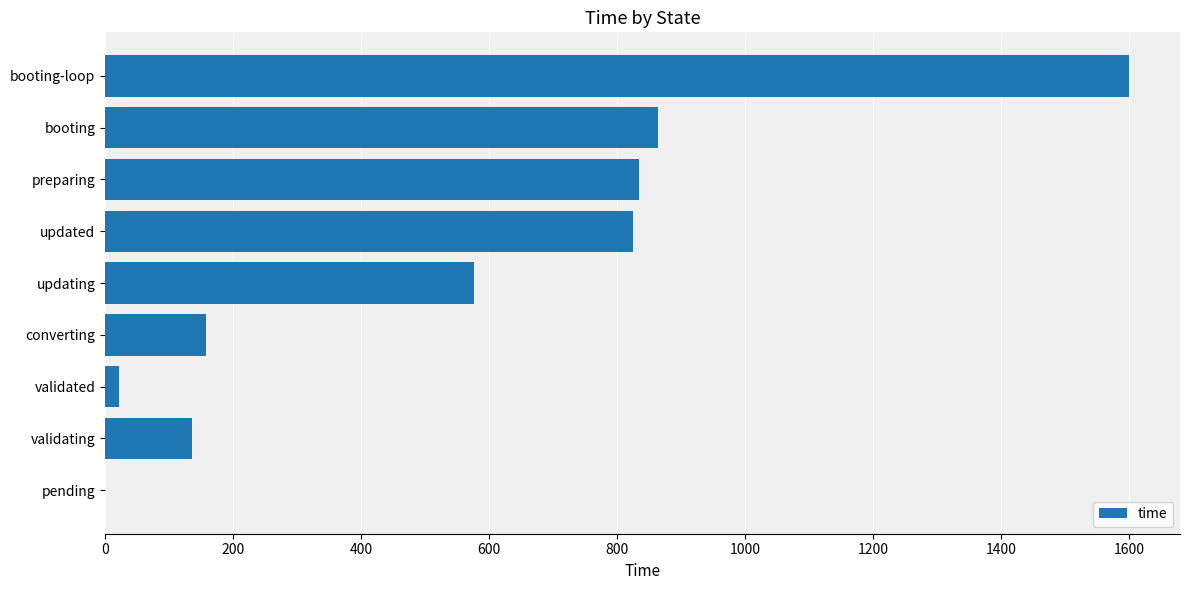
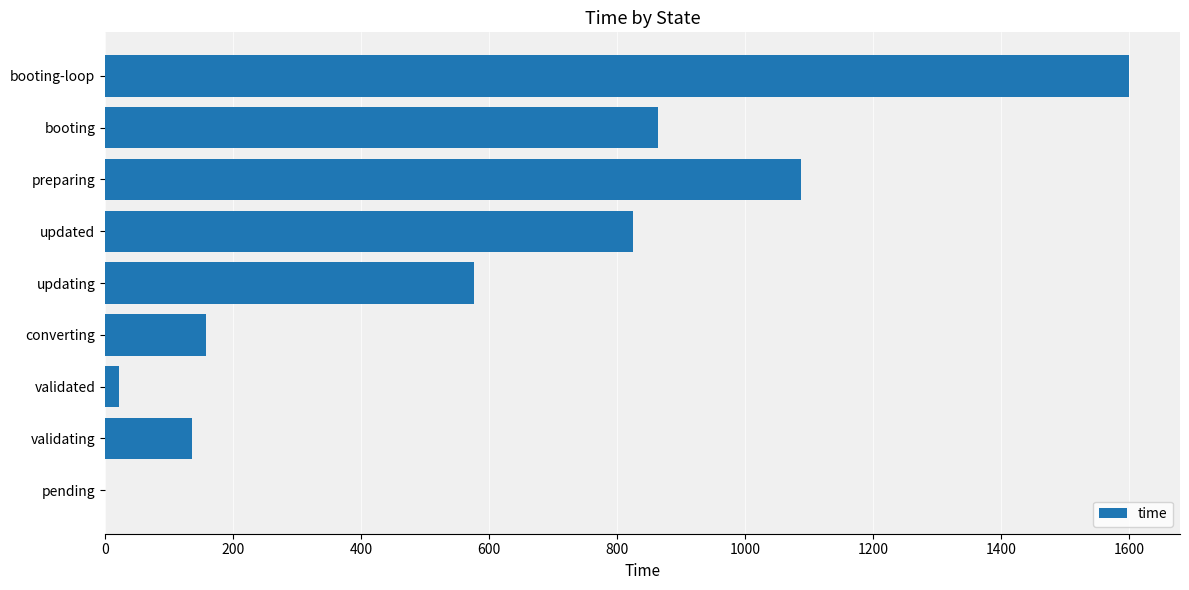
preparing: 830 -> 1090
